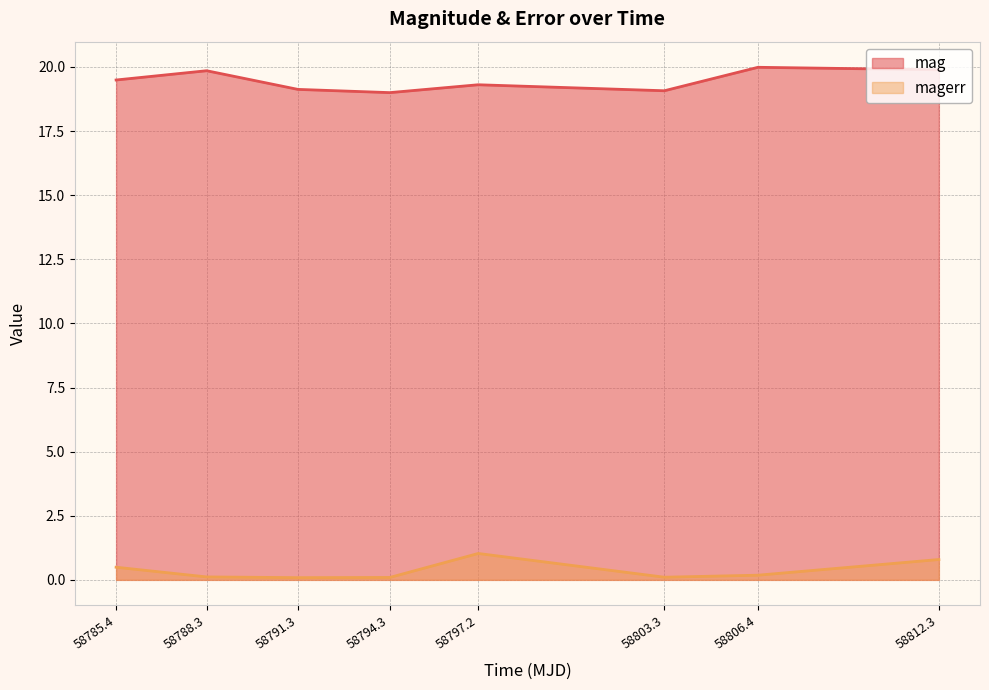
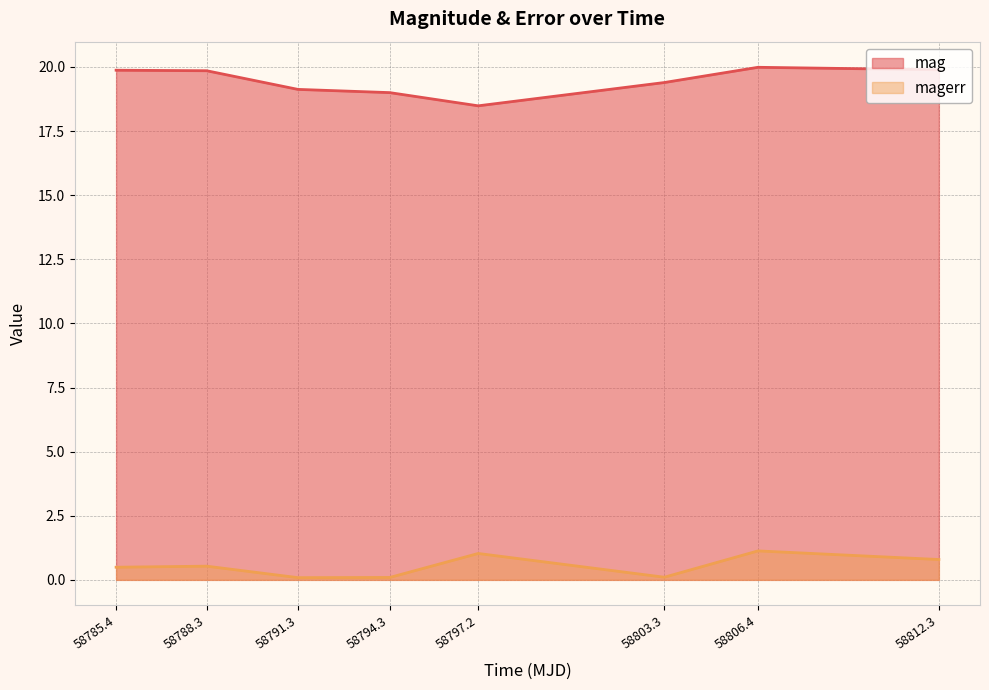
mag, 58785.4: 19.5 -> 19.9
magerr, 58788.3: 0.1 -> 0.5
mag, 58797.2: 19.3 -> 18.5
mag, 58803.3: 19.1 -> 19.4
magerr, 58806.4: 0.2 -> 1.1
